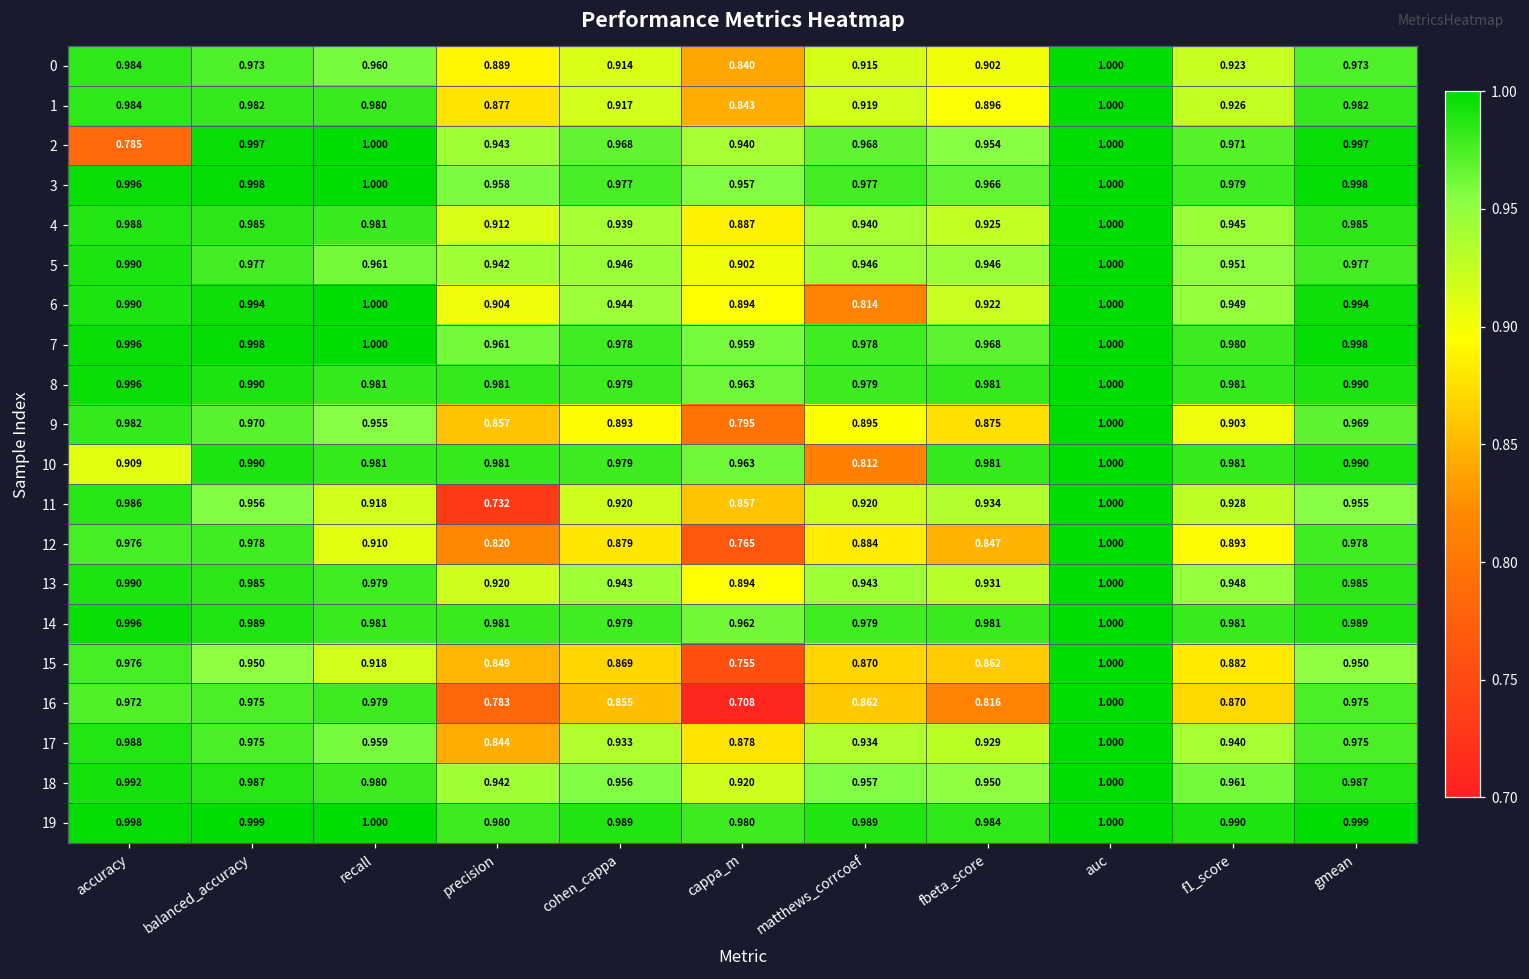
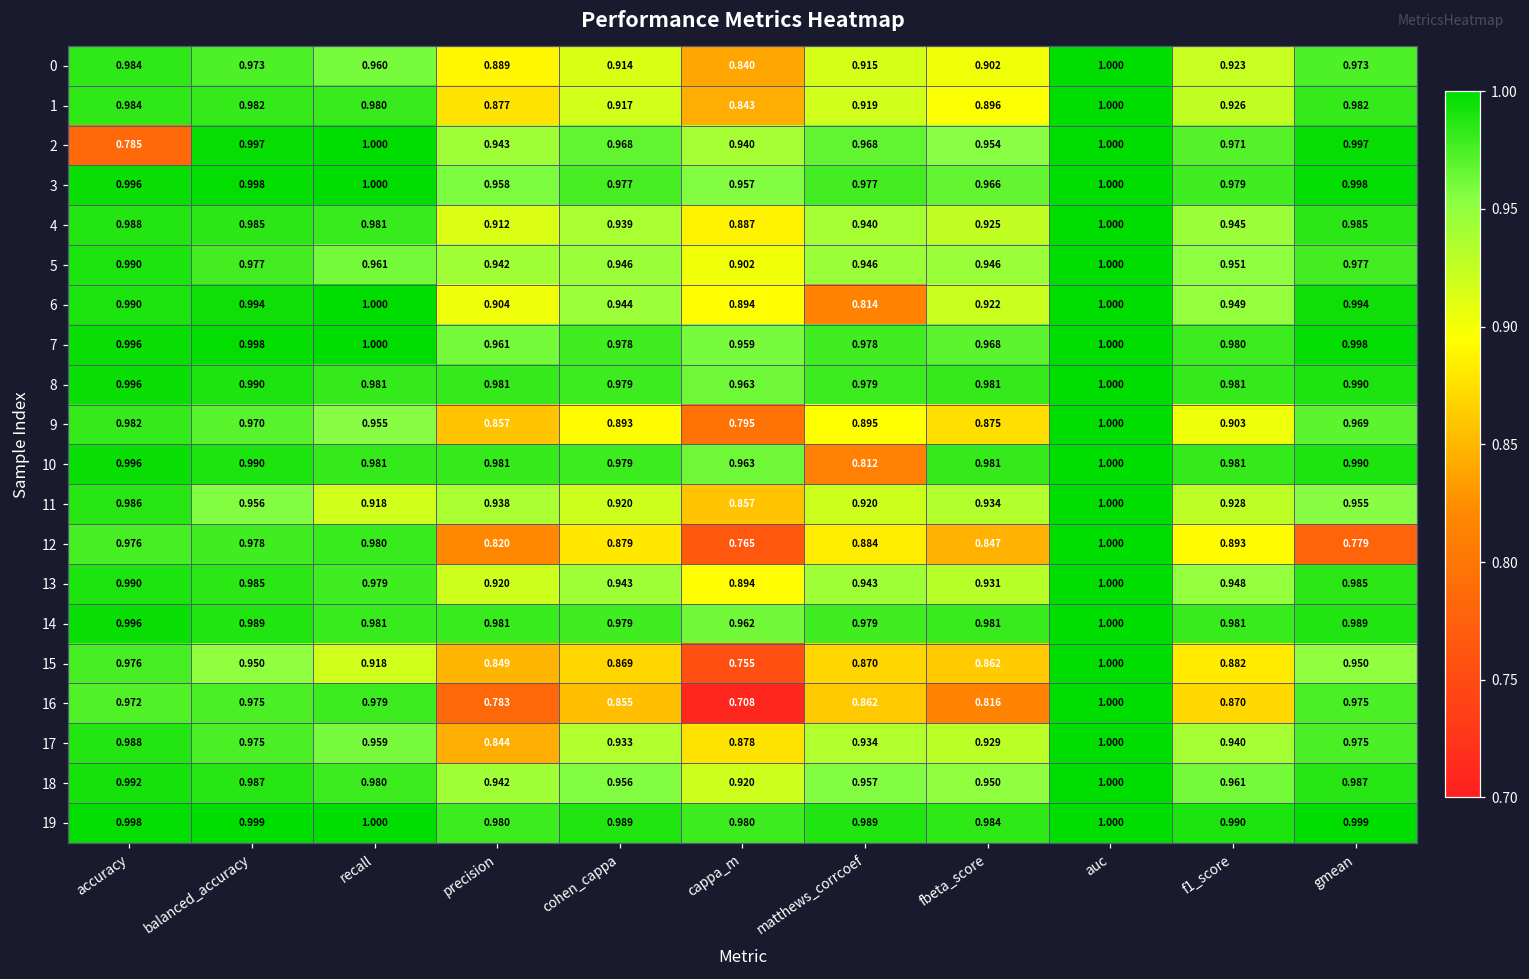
10, accuracy: 0.909 -> 0.996
11, precision: 0.732 -> 0.938
12, recall: 0.910 -> 0.980
12, gmean: 0.978 -> 0.779
